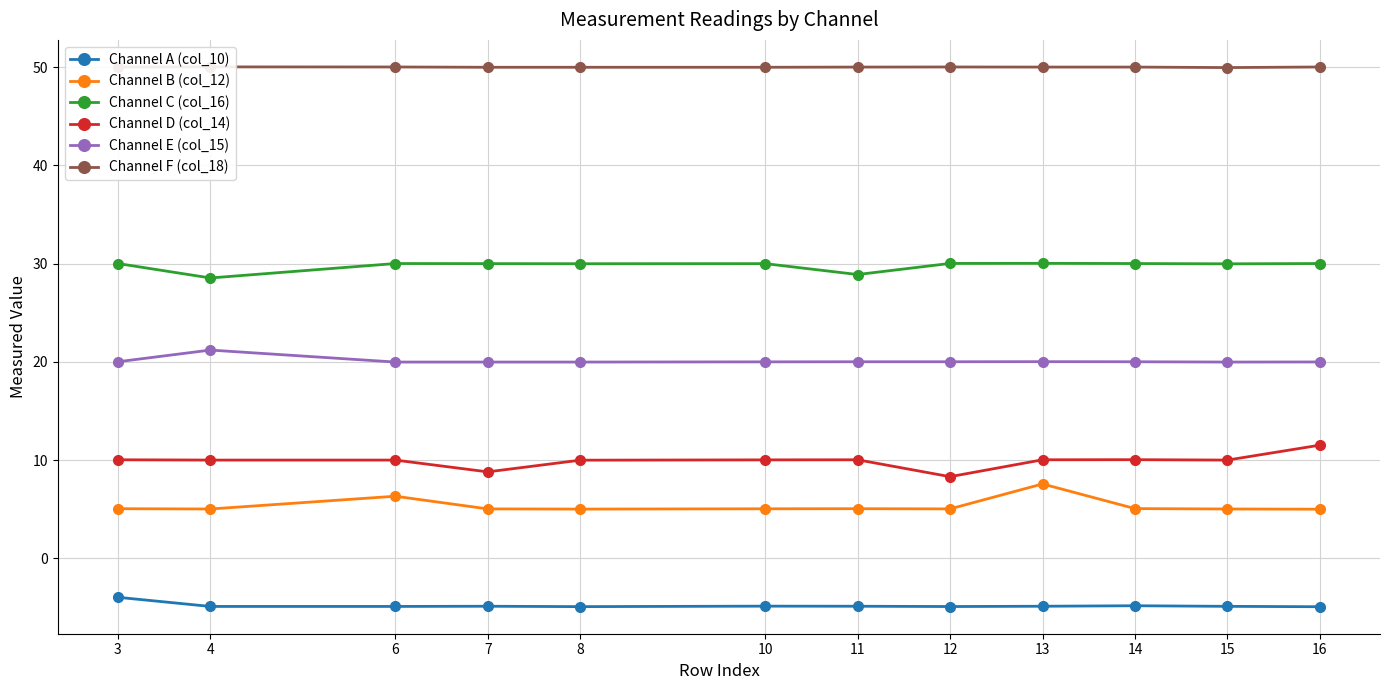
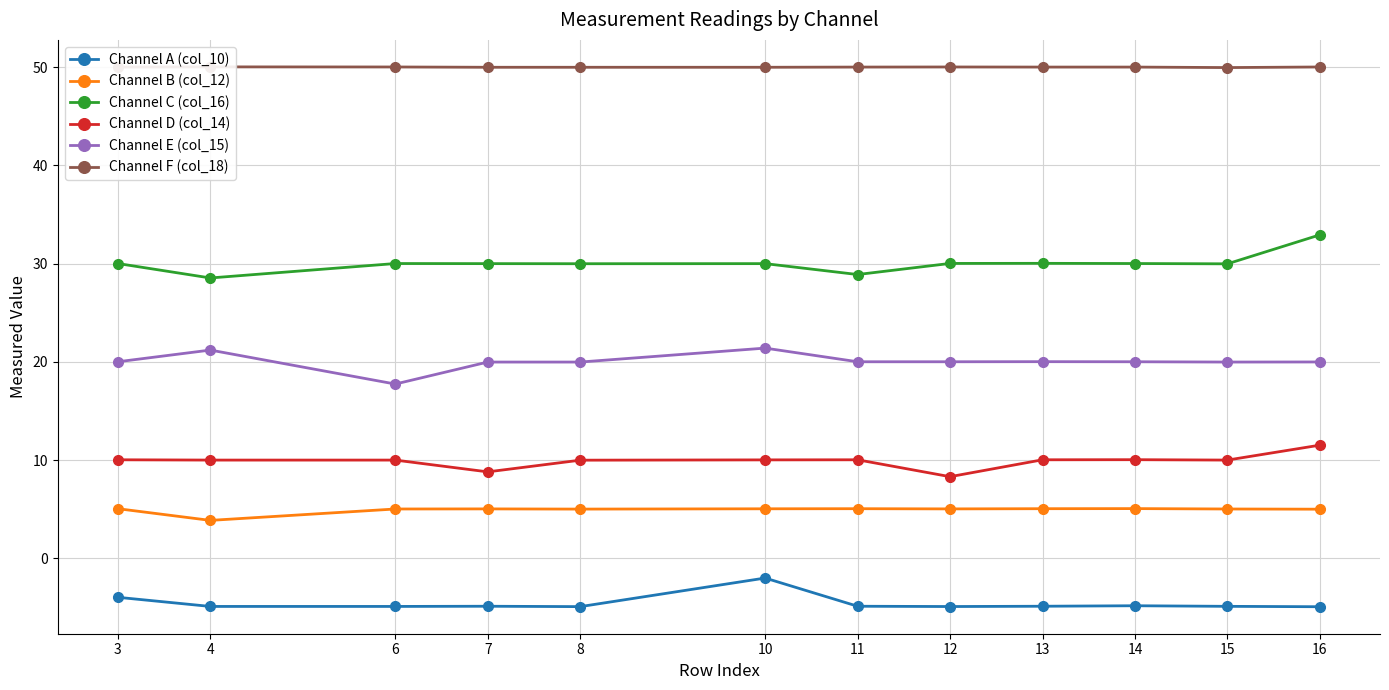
Channel B (col_12), 4: 5 -> 4
Channel B (col_12), 6: 6 -> 5
Channel E (col_15), 6: 20 -> 18
Channel A (col_10), 10: -5 -> -2
Channel E (col_15), 10: 20 -> 21
Channel B (col_12), 13: 8 -> 5
Channel C (col_16), 16: 30 -> 33
